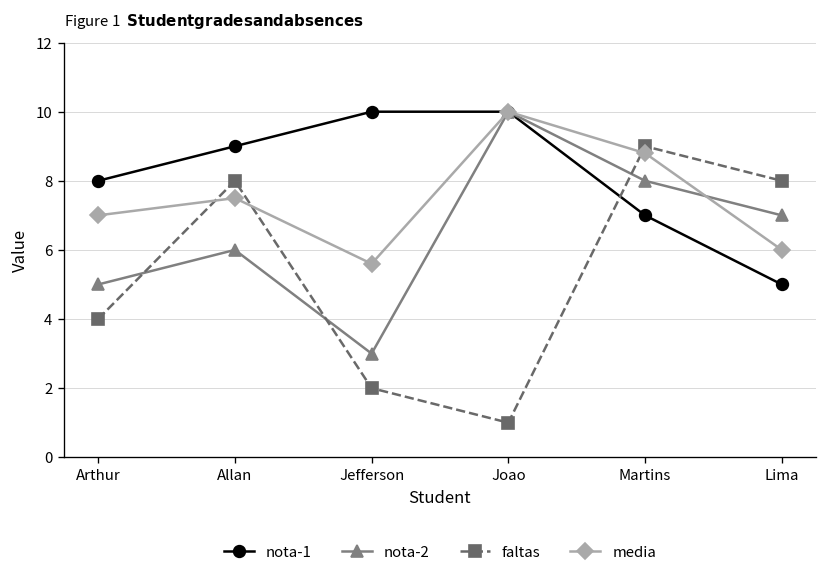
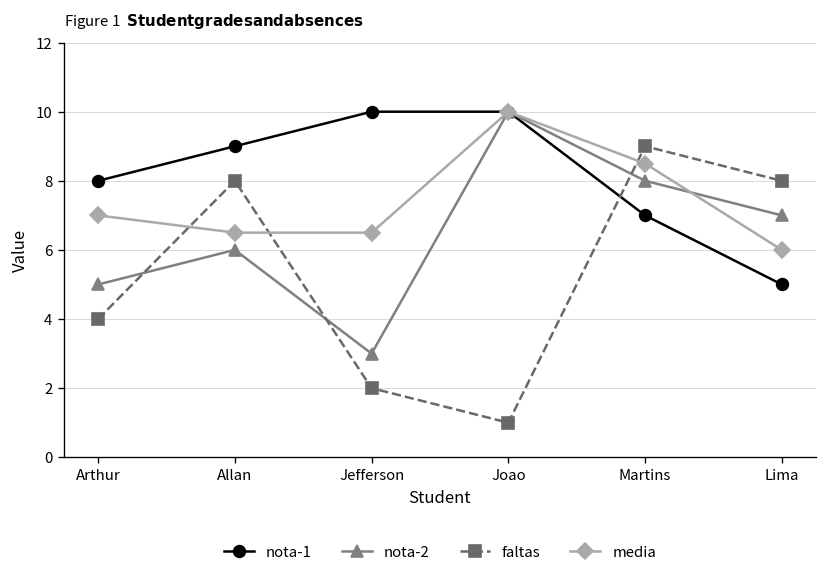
media, Allan: 7.5 -> 6.5
media, Jefferson: 5.6 -> 6.5
media, Martins: 8.8 -> 8.5
